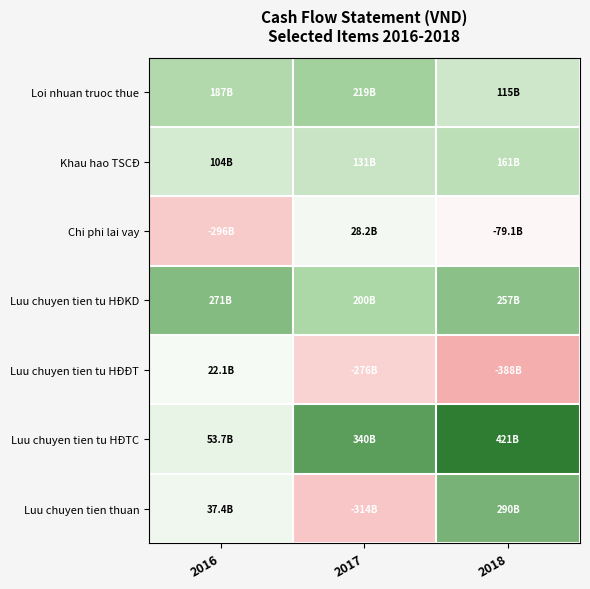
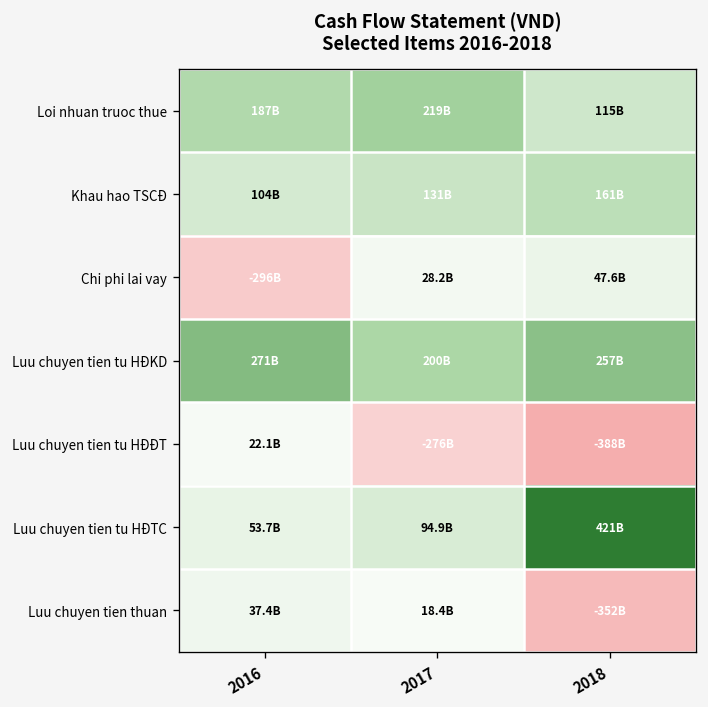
Chi phi lai vay, 2018: -79.1B -> 47.6B
Luu chuyen tien tu HĐTC, 2017: 340B -> 94.9B
Luu chuyen tien thuan, 2017: -314B -> 18.4B
Luu chuyen tien thuan, 2018: 290B -> -352B
